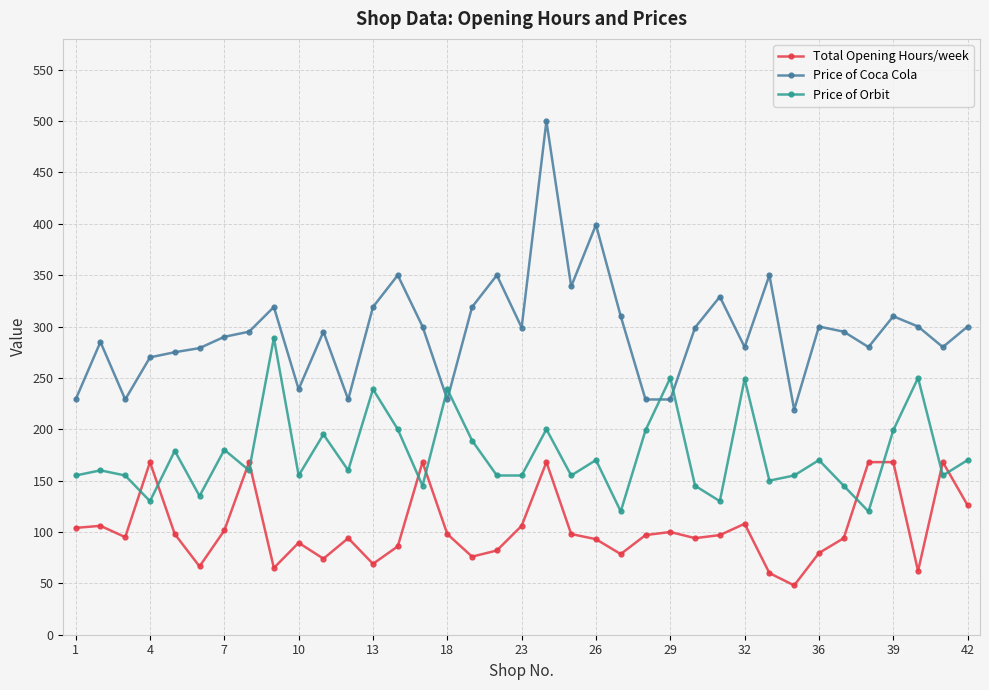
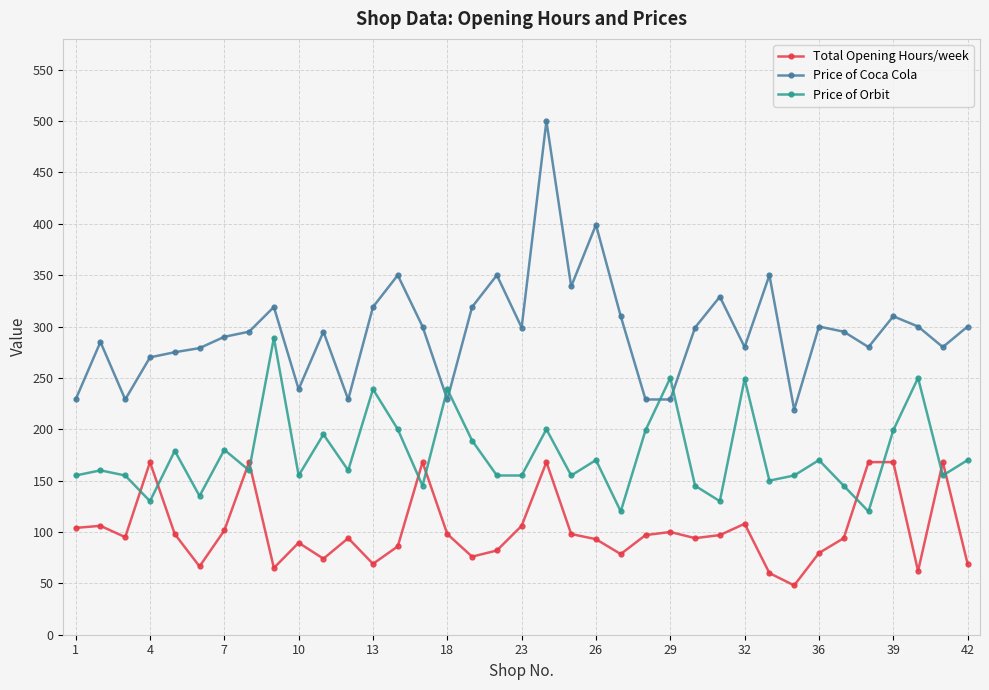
Total Opening Hours/week, 42: 126 -> 69
